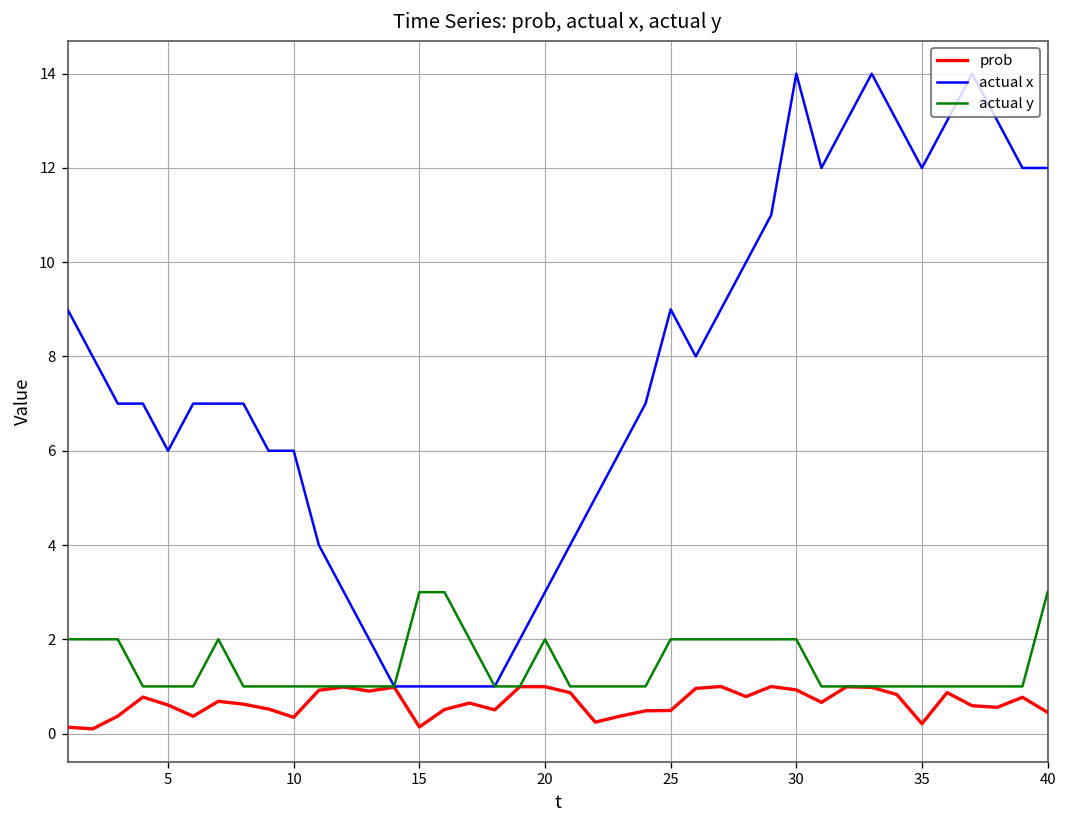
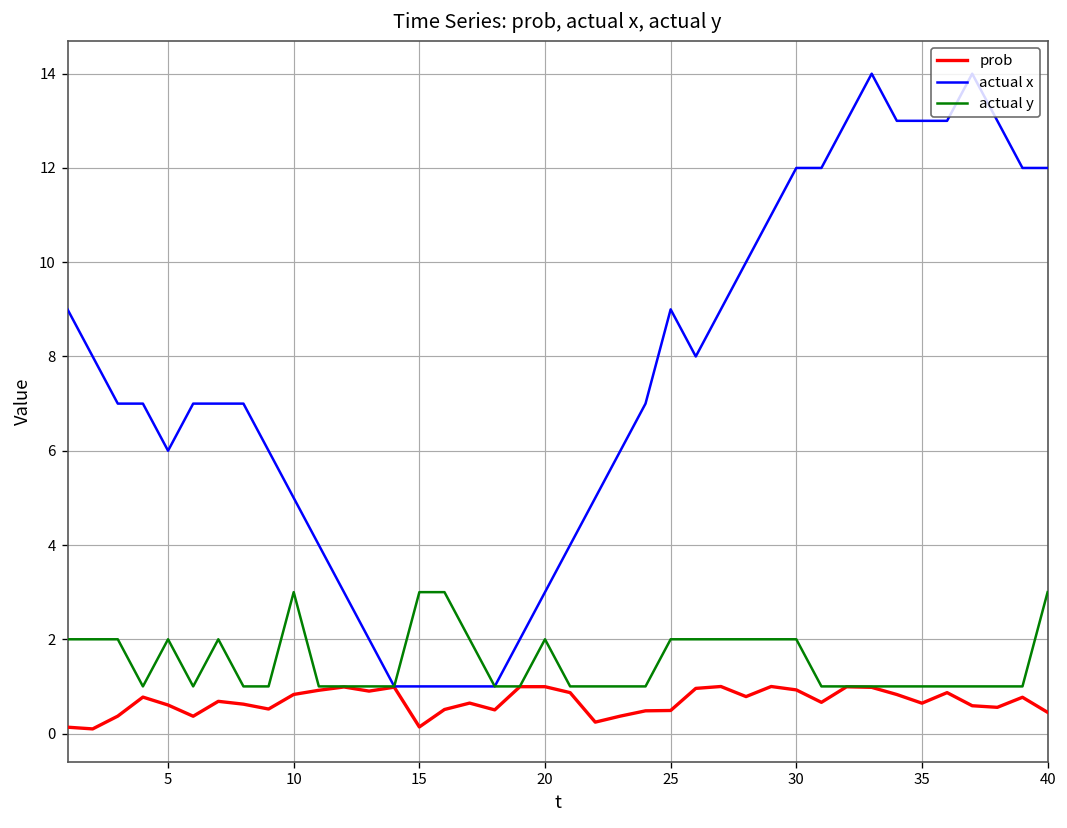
actual y, 5: 1 -> 2
prob, 10: 0.3 -> 0.8
actual x, 10: 6 -> 5
actual y, 10: 1 -> 3
actual x, 30: 14 -> 12
prob, 35: 0.2 -> 0.6
actual x, 35: 12 -> 13
